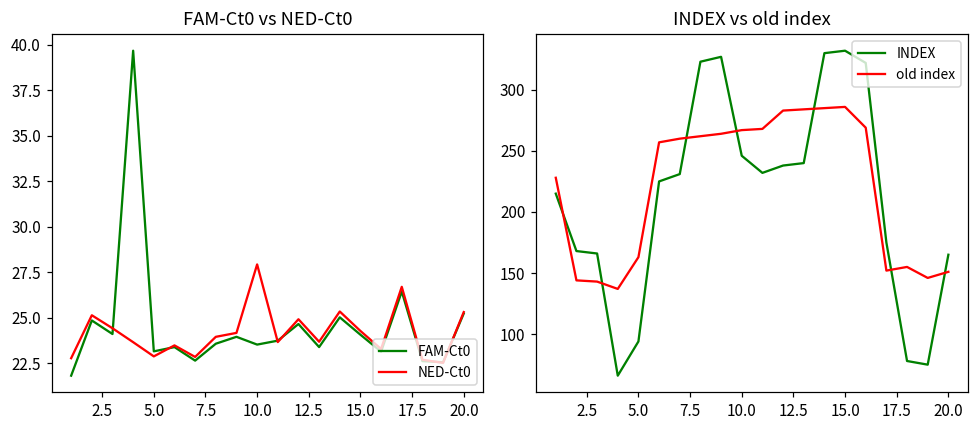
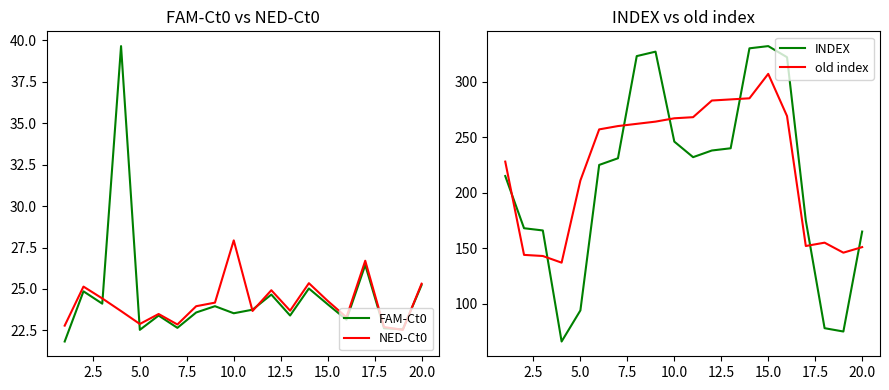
FAM-Ct0 vs NED-Ct0, FAM-Ct0, 5.0: 23.2 -> 22.5
INDEX vs old index, old index, 5.0: 163 -> 211
INDEX vs old index, old index, 15.0: 286 -> 307
